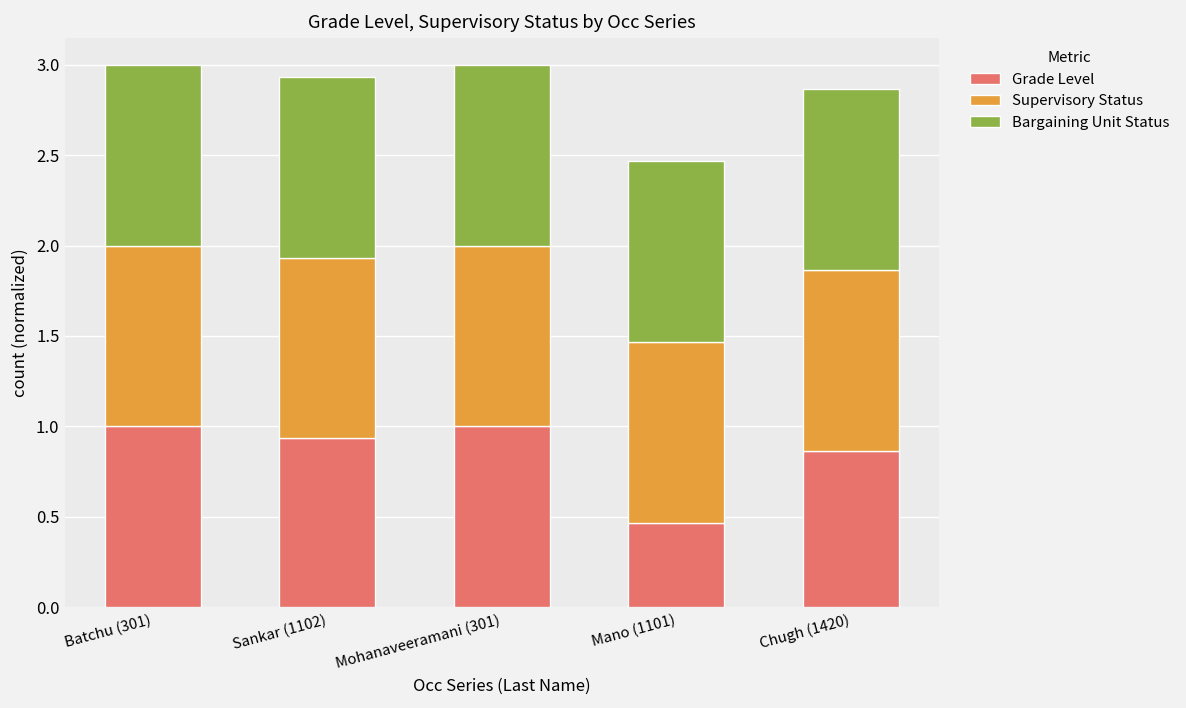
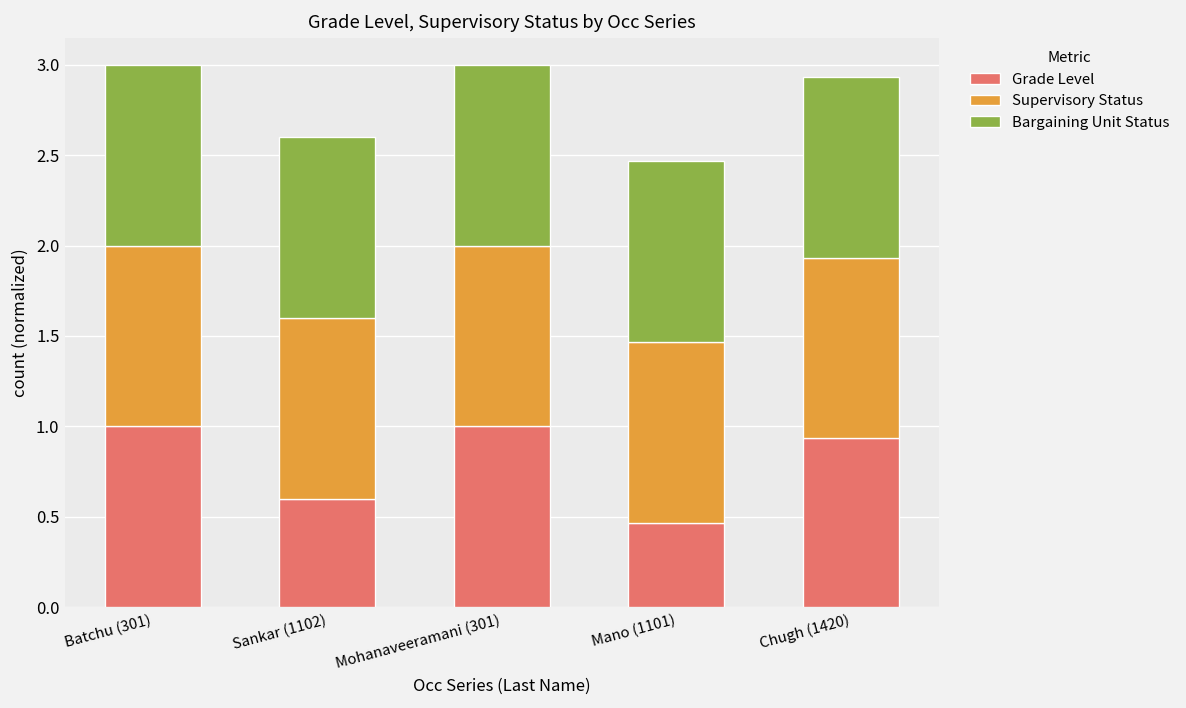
Grade Level, Sankar (1102): 0.93 -> 0.60
Grade Level, Chugh (1420): 0.87 -> 0.93
